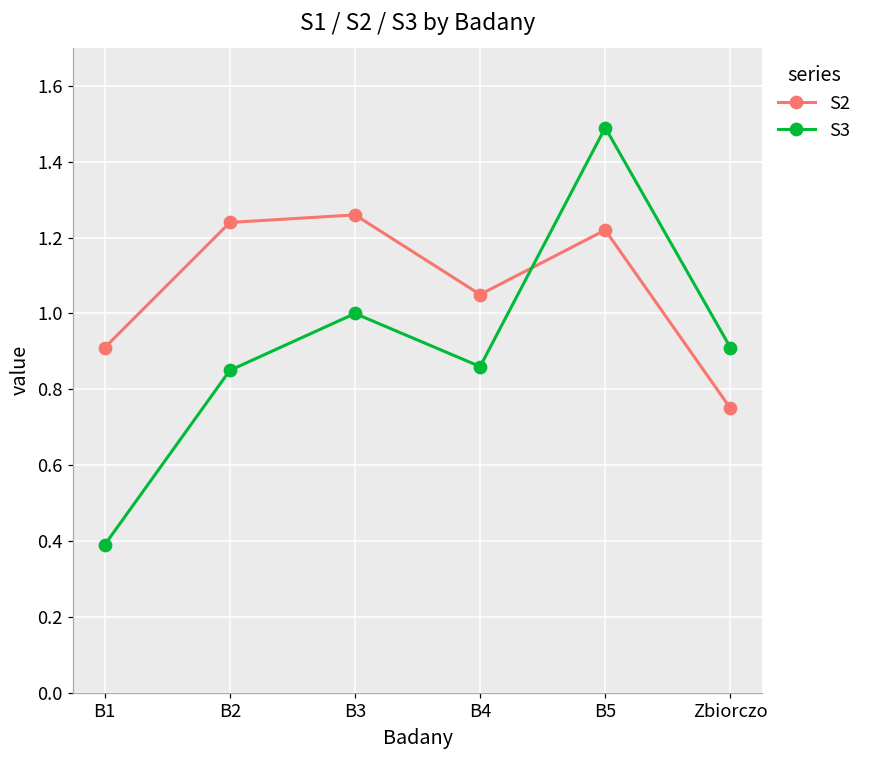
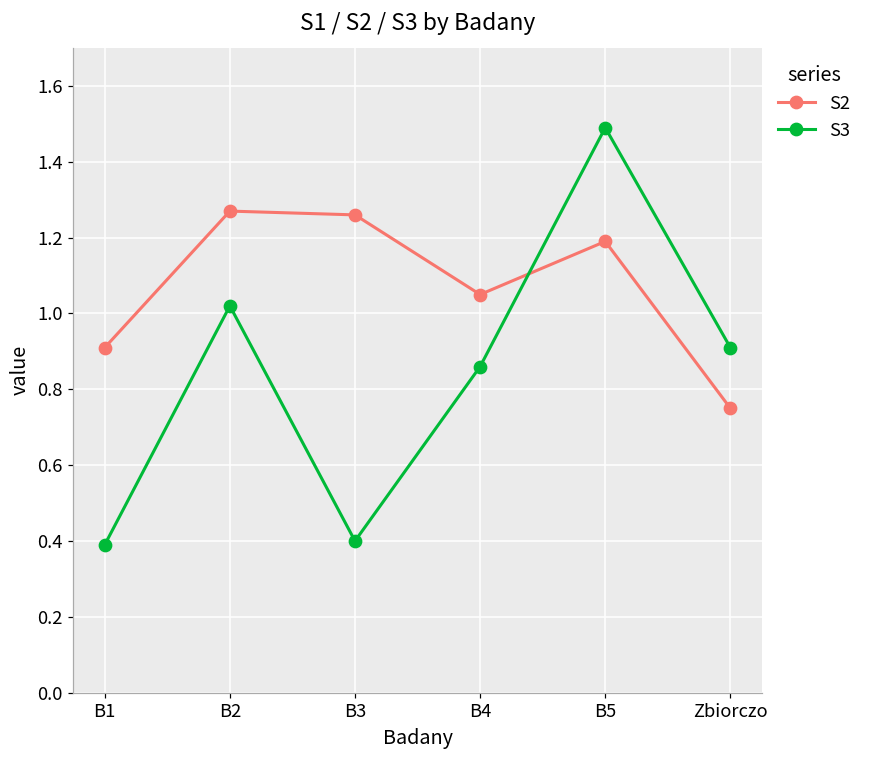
S2, B2: 1.24 -> 1.27
S3, B2: 0.85 -> 1.02
S3, B3: 1.0 -> 0.4
S2, B5: 1.22 -> 1.19
